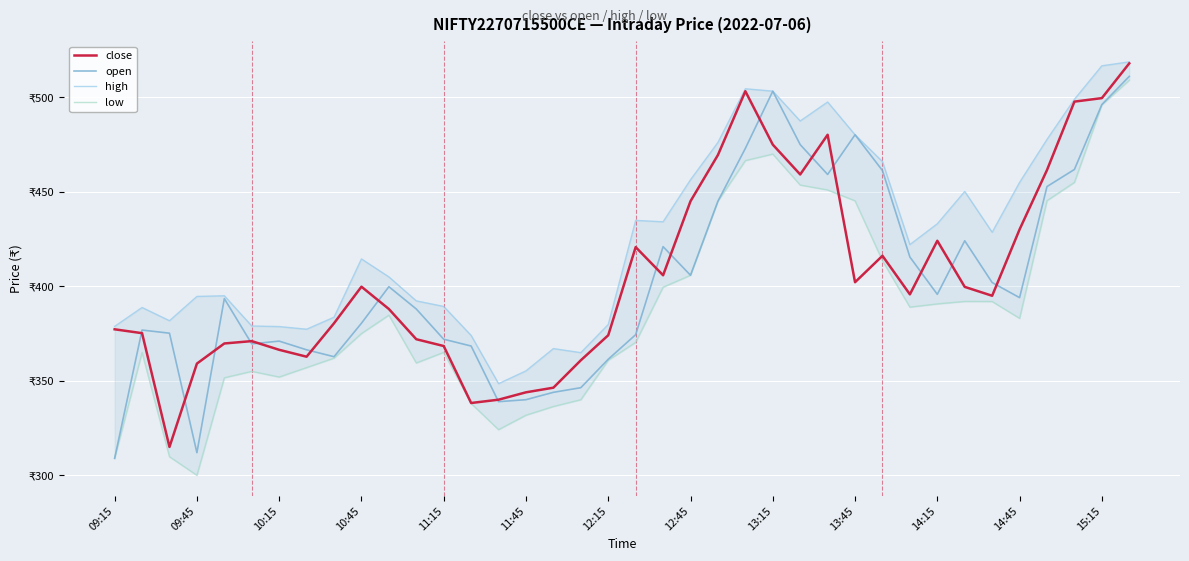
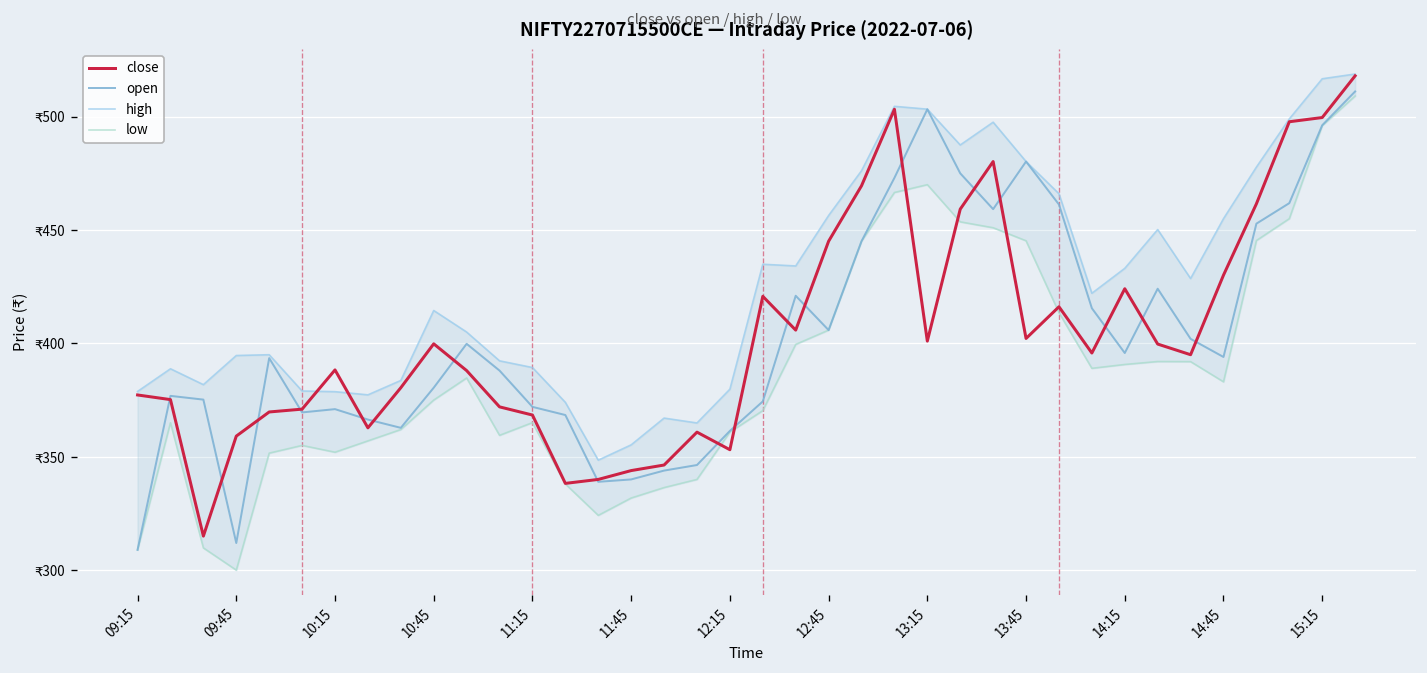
close, 10:15: ₹366 -> ₹388
close, 12:15: ₹374 -> ₹353
close, 13:15: ₹475 -> ₹401
